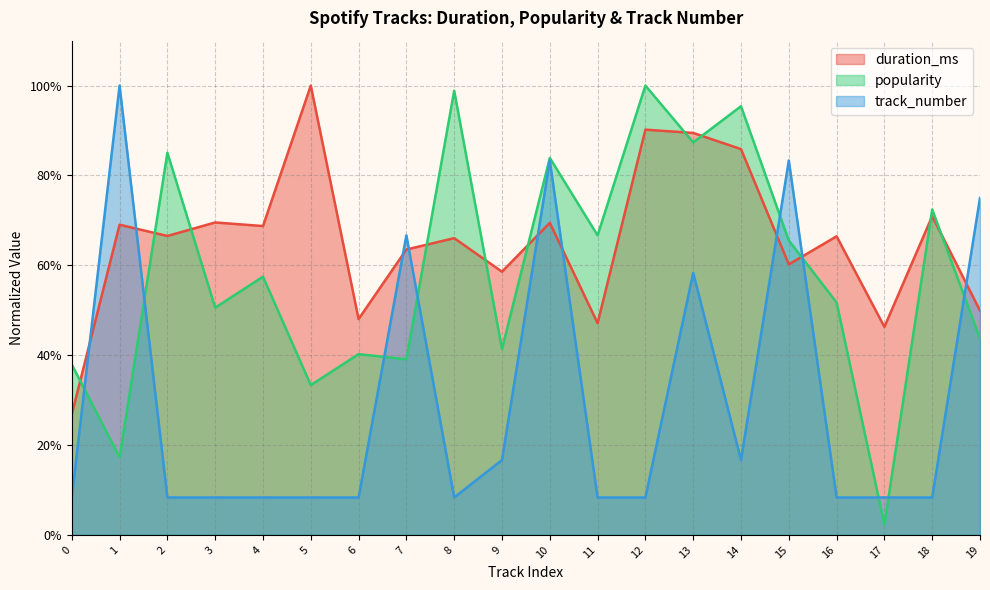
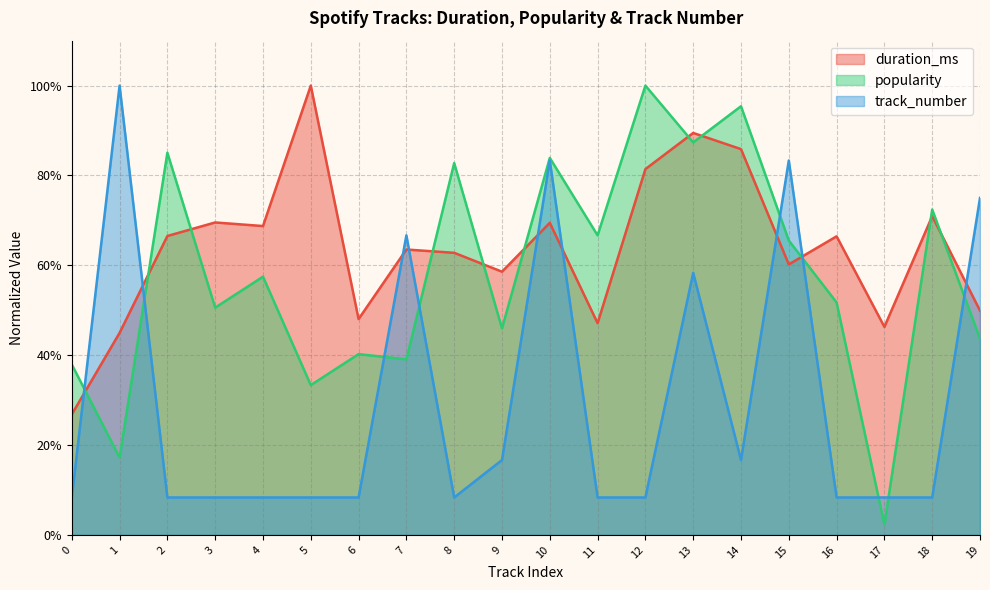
duration_ms, 1: 69% -> 45%
duration_ms, 8: 66% -> 63%
popularity, 8: 99% -> 83%
popularity, 9: 41% -> 46%
duration_ms, 12: 90% -> 81%
